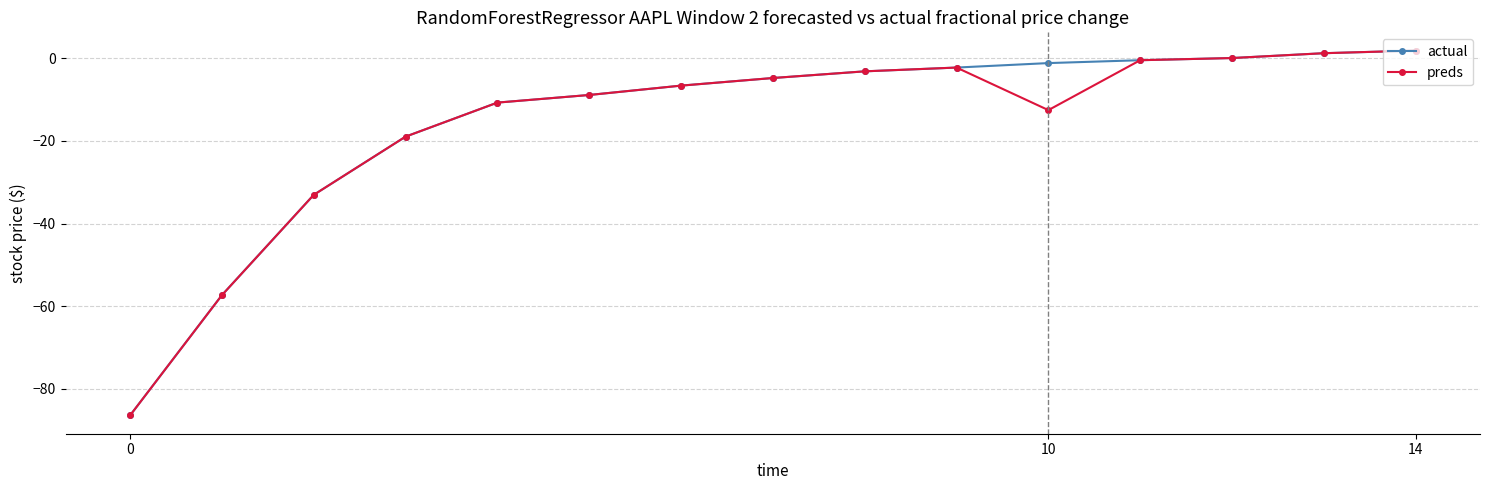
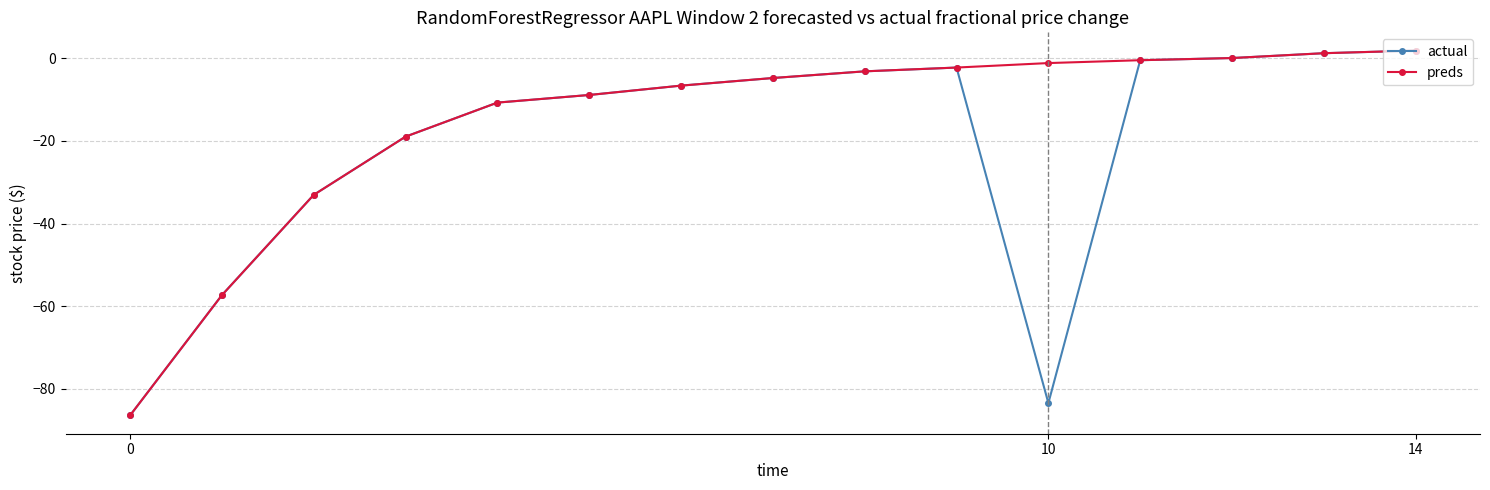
actual, 10: -1 -> -83
preds, 10: -13 -> -1
